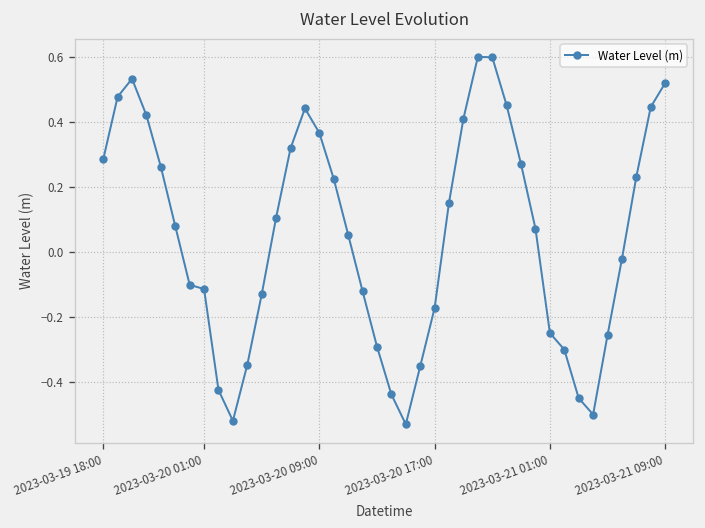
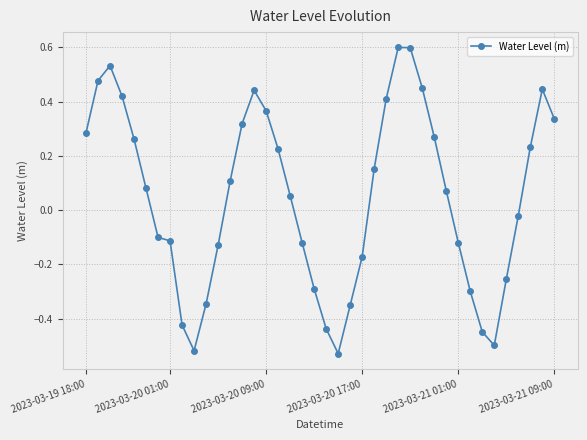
2023-03-21 01:00: -0.25 -> -0.12
2023-03-21 09:00: 0.52 -> 0.34
